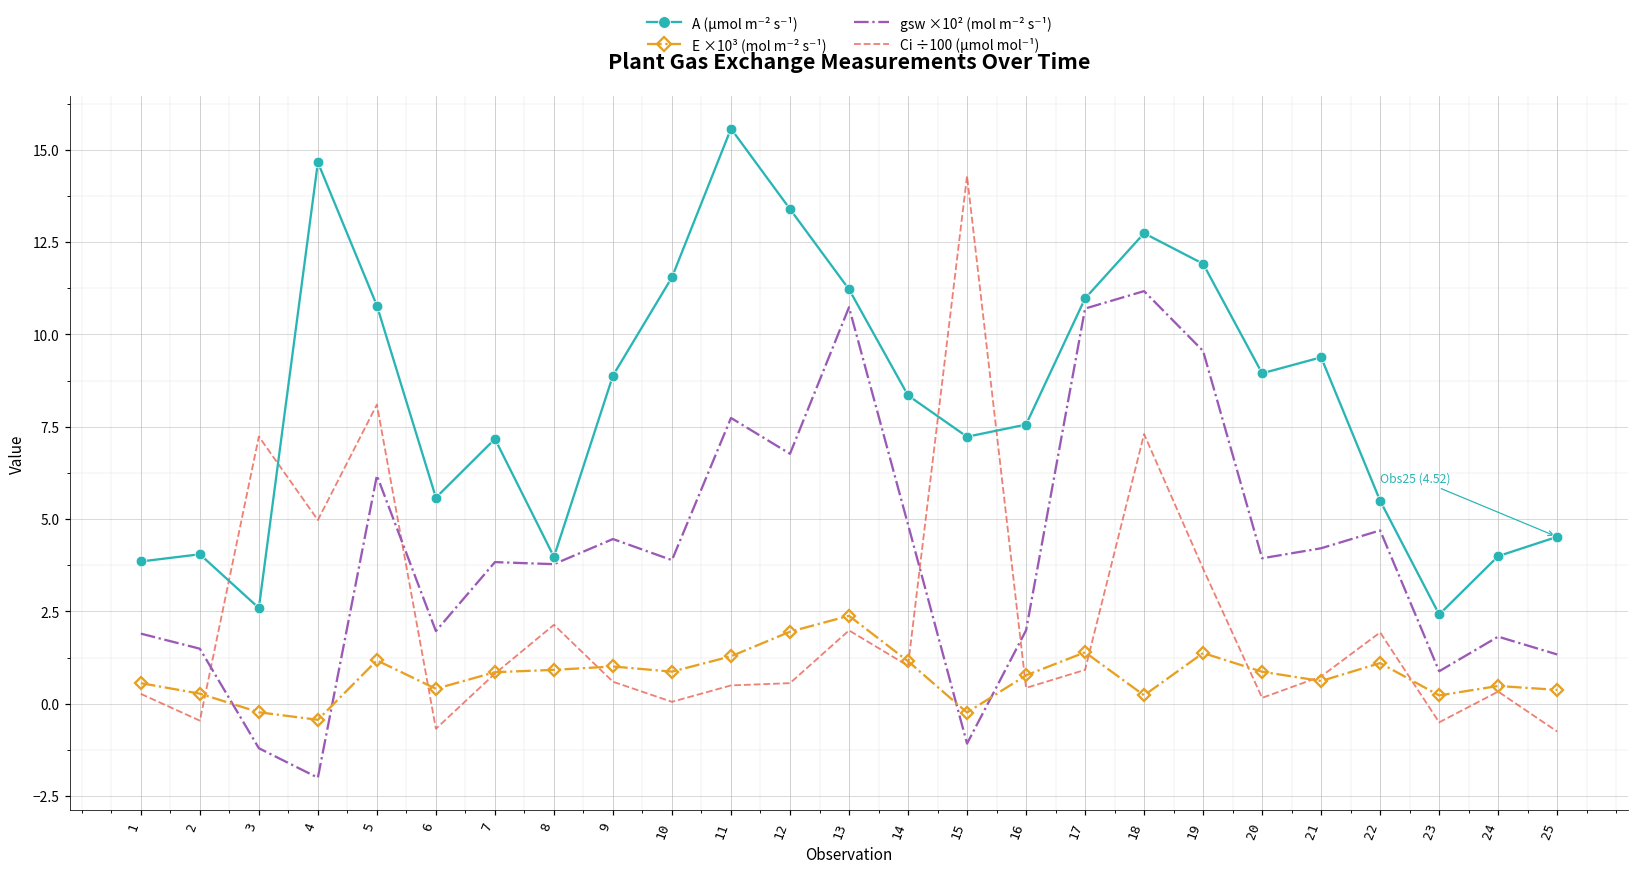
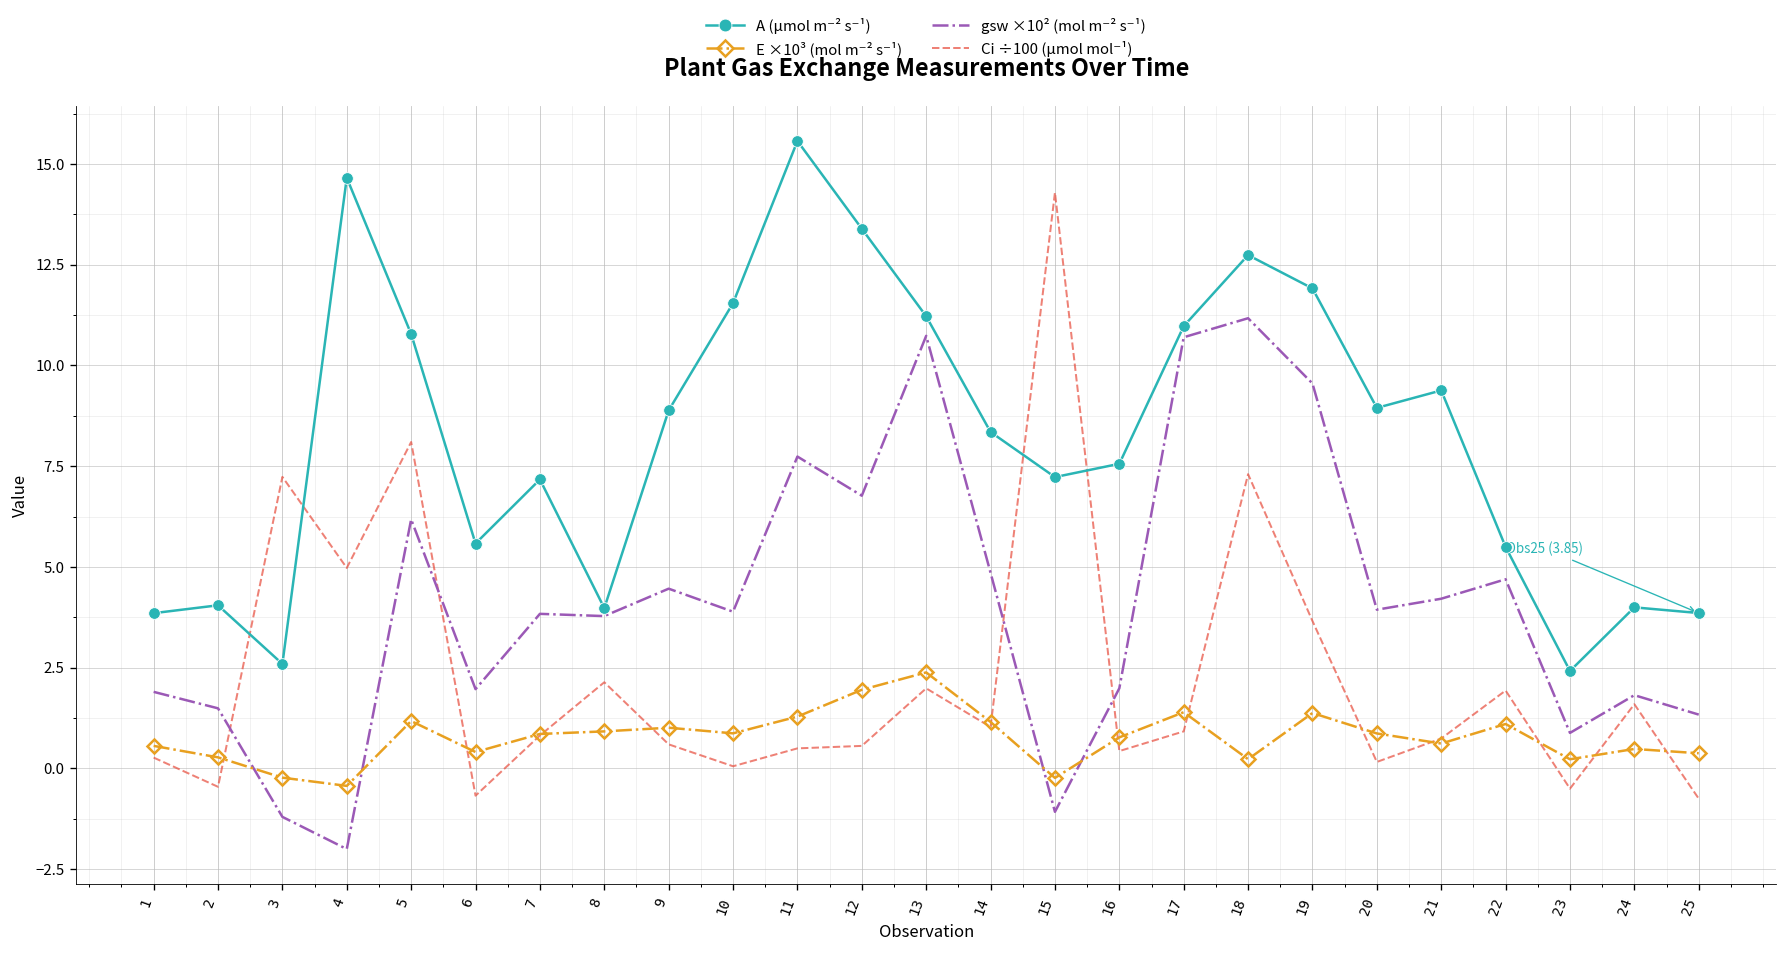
Ci ÷100 (µmol mol⁻¹), 24: 0.3 -> 1.6
A (µmol m⁻² s⁻¹), 25: (4.52) -> (3.85)
